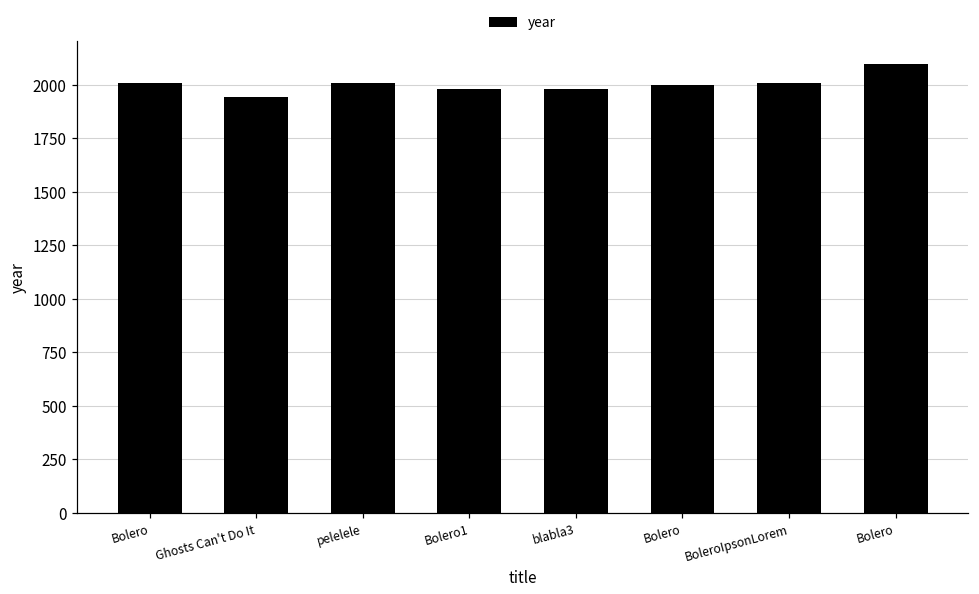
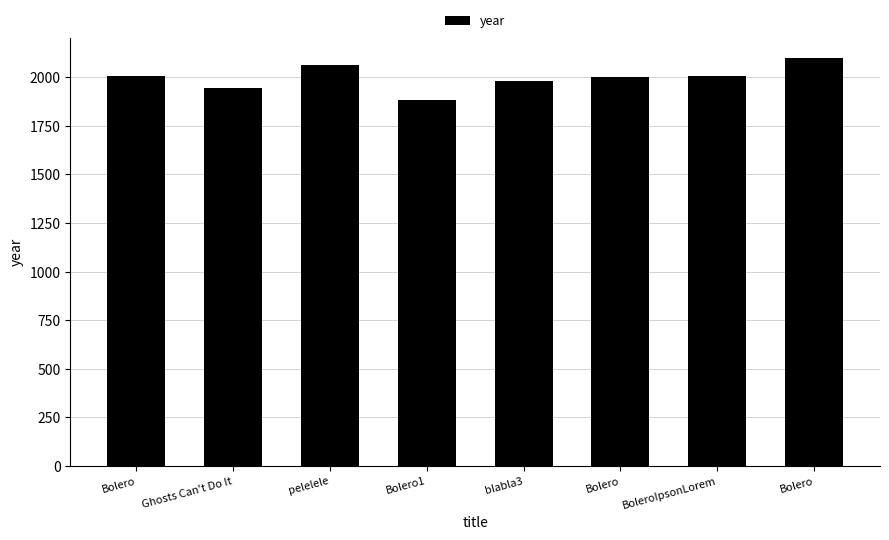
pelelele: 2010 -> 2060
Bolero1: 1980 -> 1890
